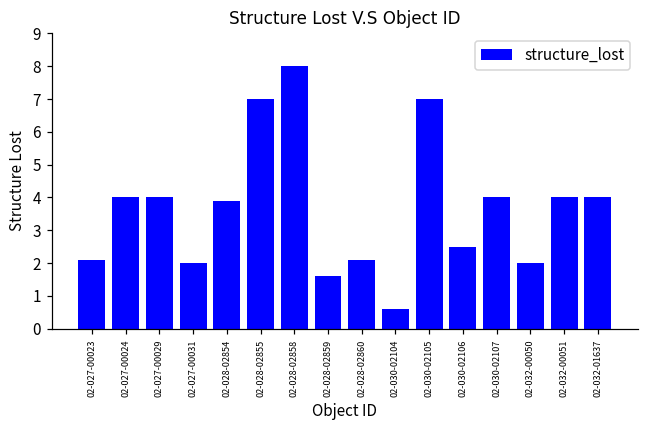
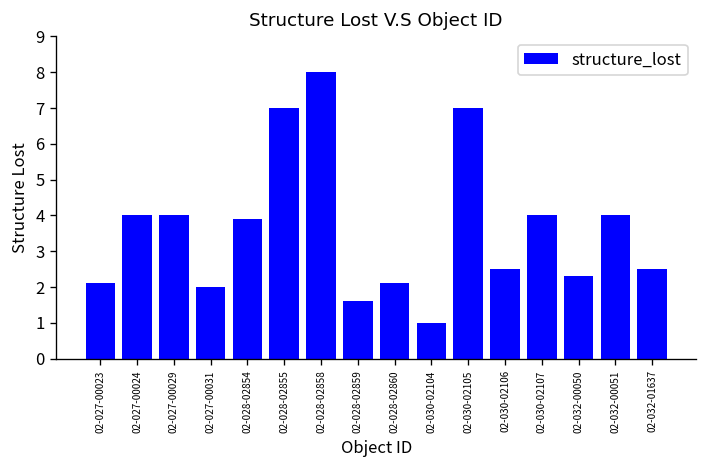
02-030-02104: 0.6 -> 1.0
02-032-00050: 2.0 -> 2.3
02-032-01637: 4.0 -> 2.5
